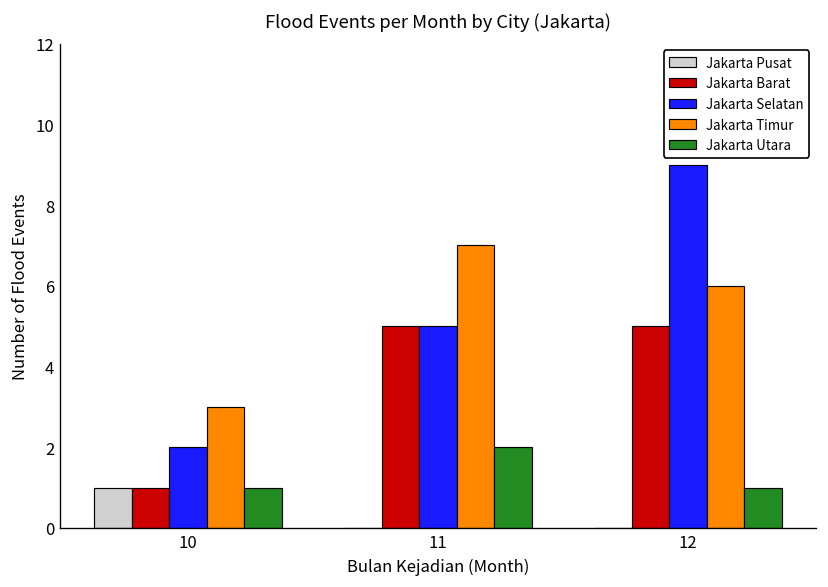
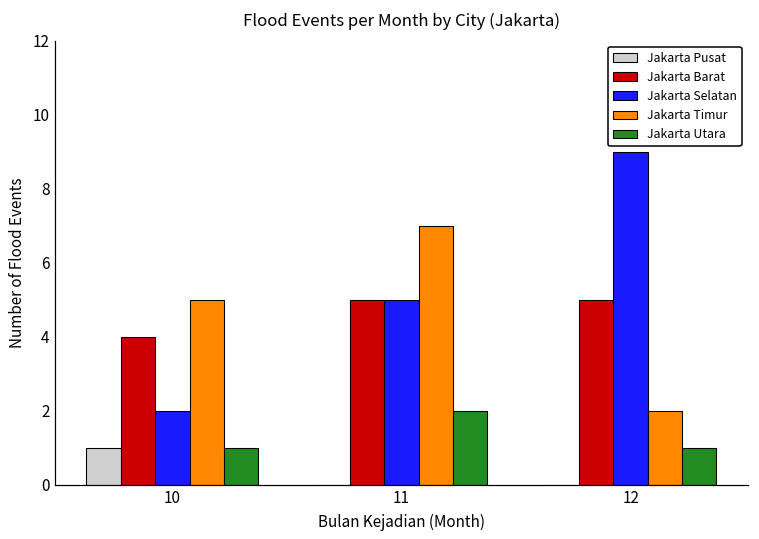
Jakarta Barat, 10: 1 -> 4
Jakarta Timur, 10: 3 -> 5
Jakarta Timur, 12: 6 -> 2
